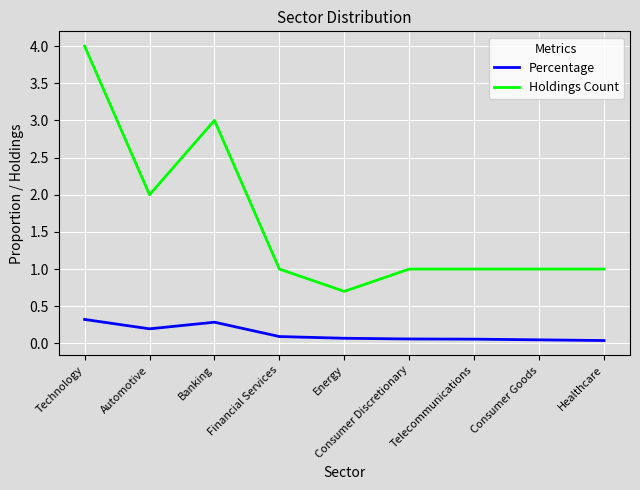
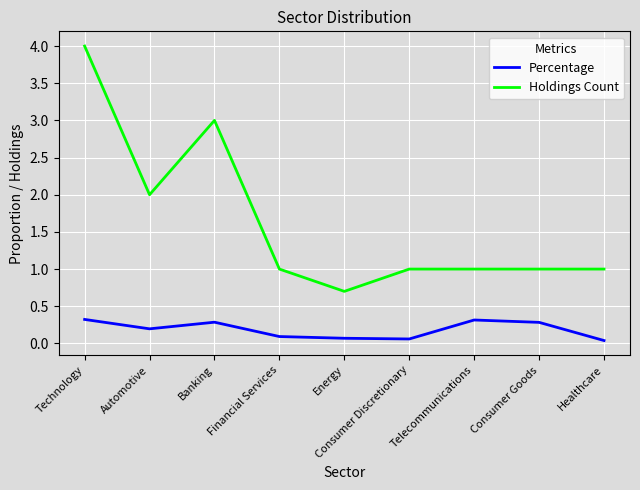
Percentage, Telecommunications: 0.1 -> 0.3
Percentage, Consumer Goods: 0.0 -> 0.3
